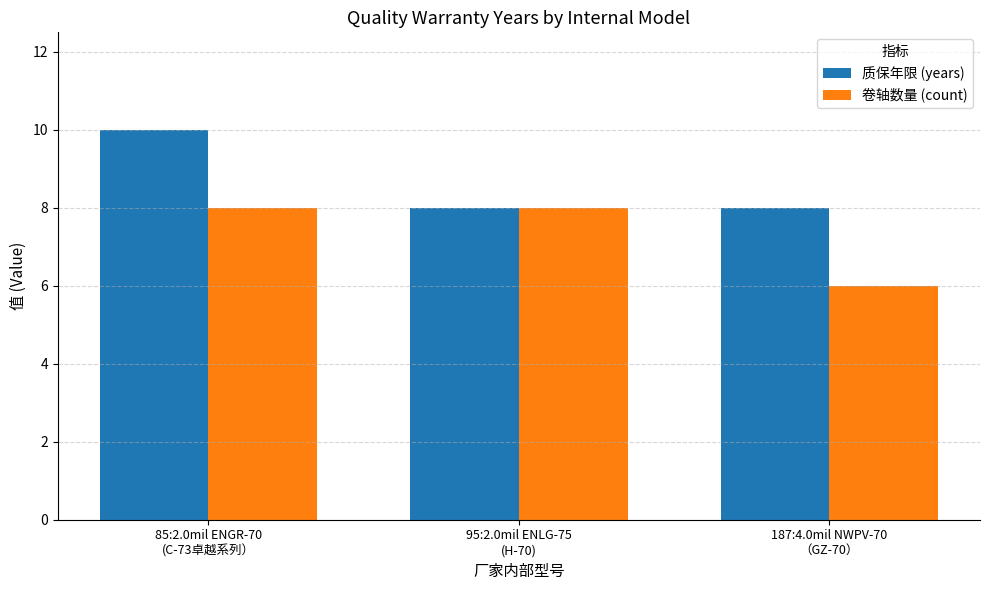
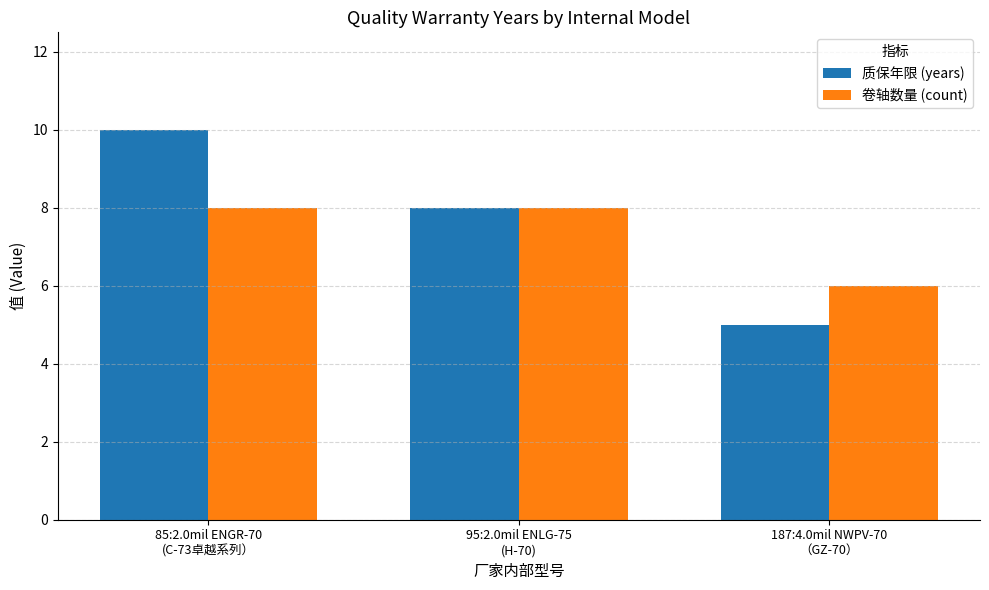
质保年限 (years), 187:4.0mil NWPV-70 （GZ-70）: 8 -> 5
